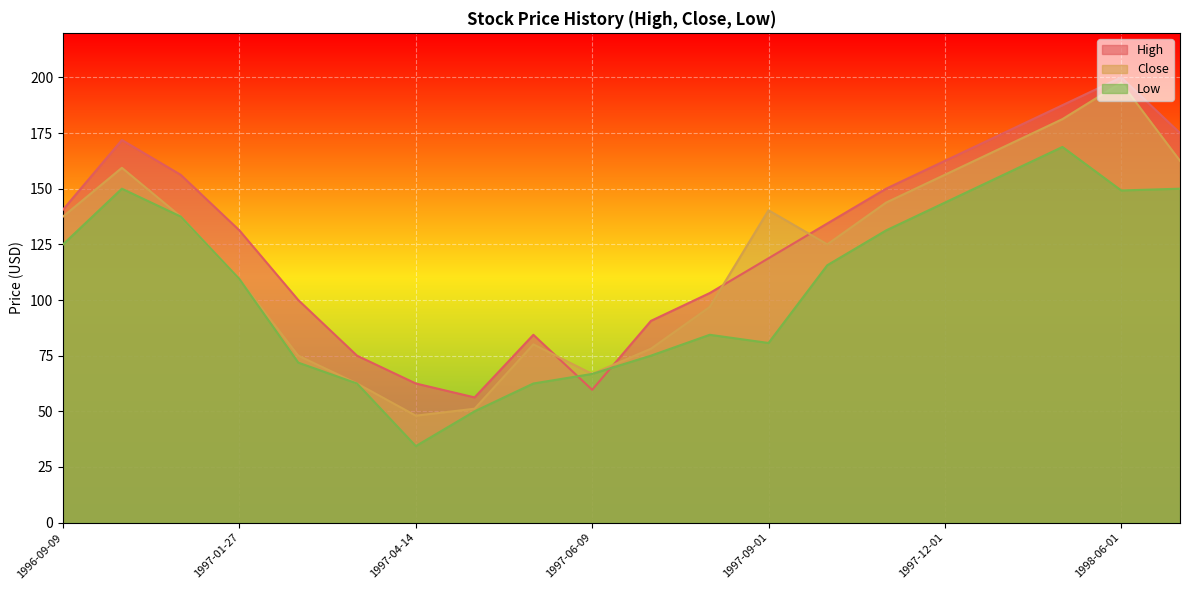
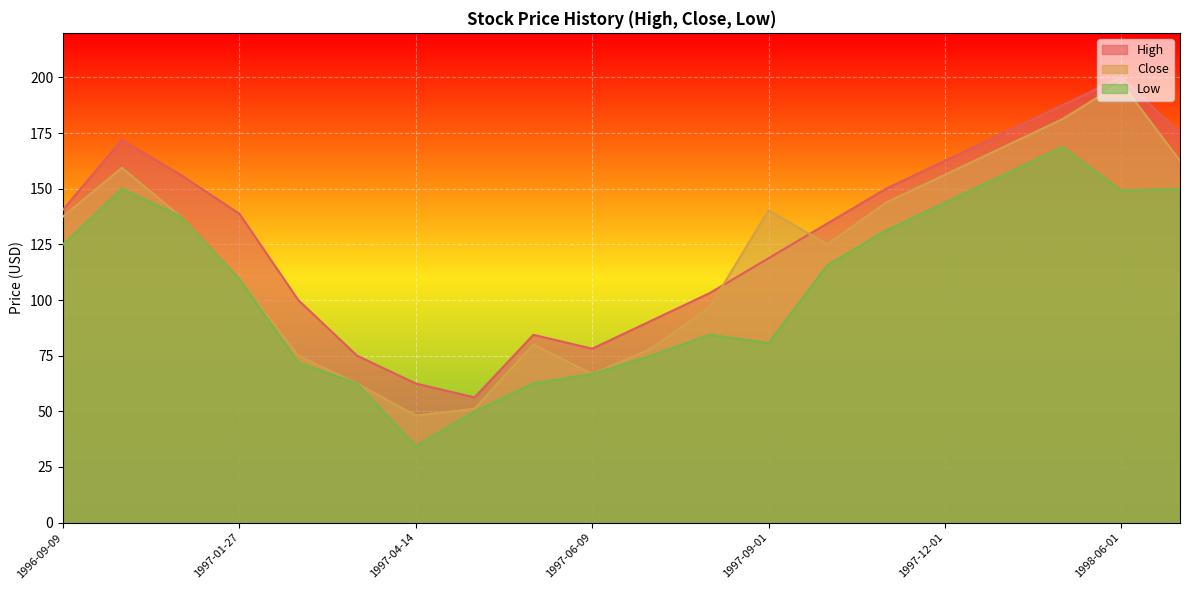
High, 1997-01-27: 131 -> 139
High, 1997-06-09: 60 -> 78
